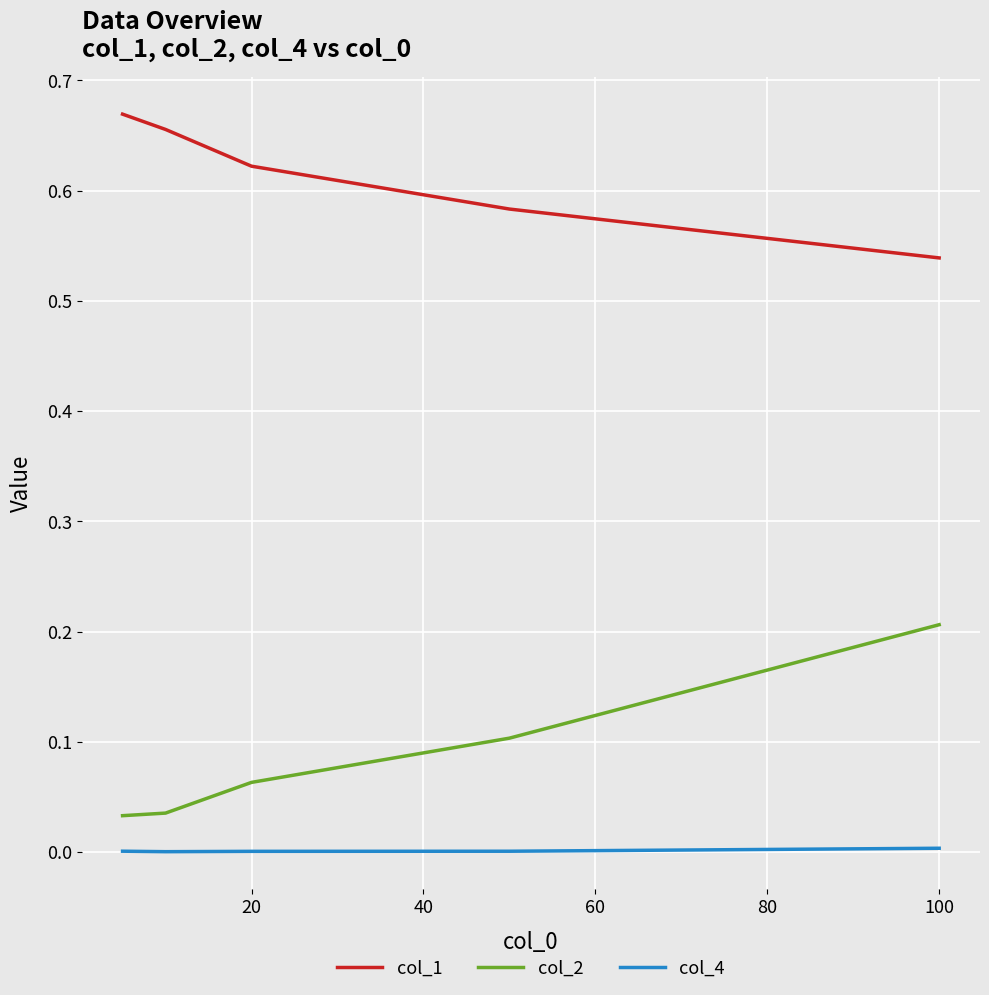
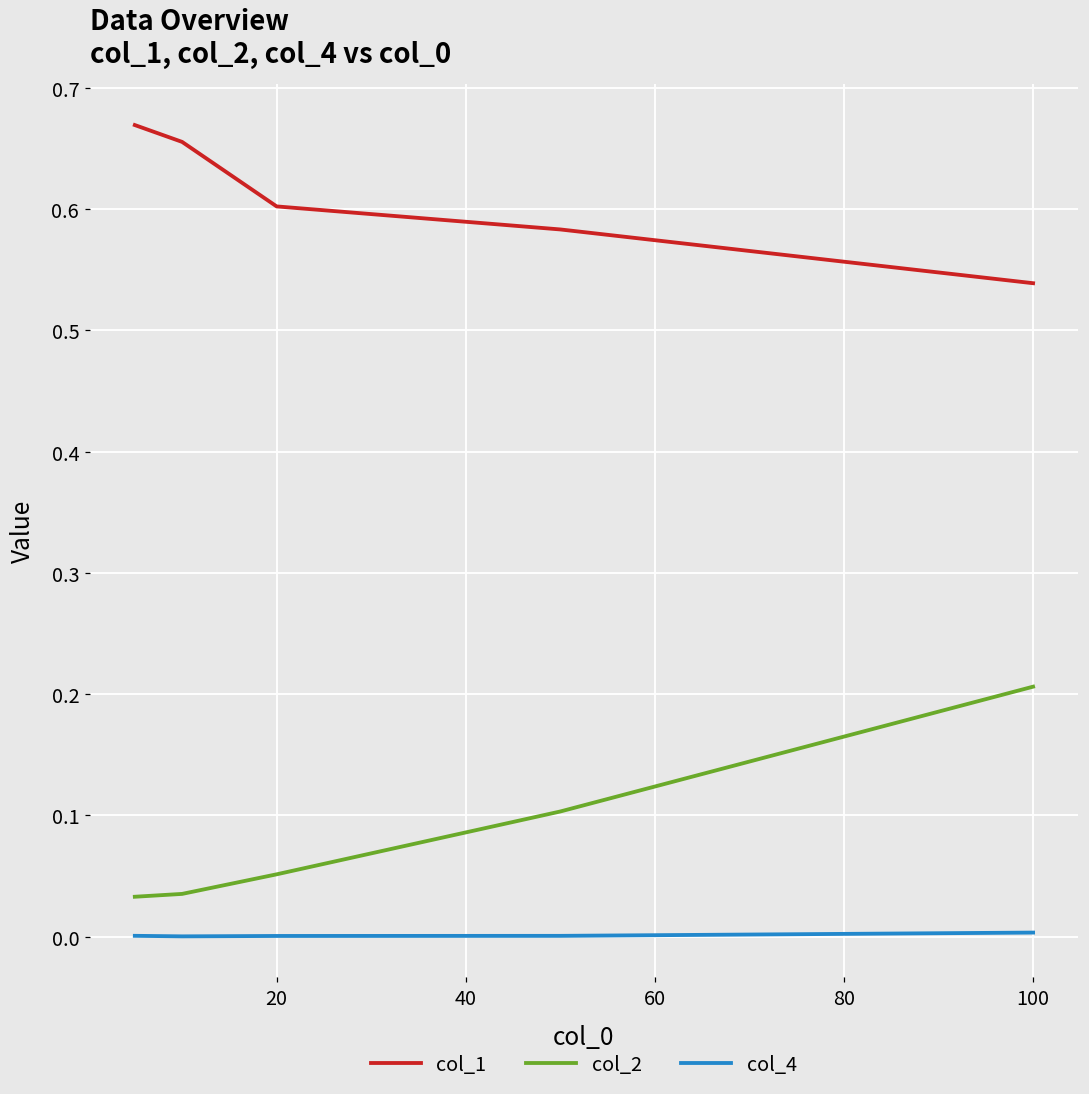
col_1, 20: 0.622 -> 0.602
col_2, 20: 0.063 -> 0.051
